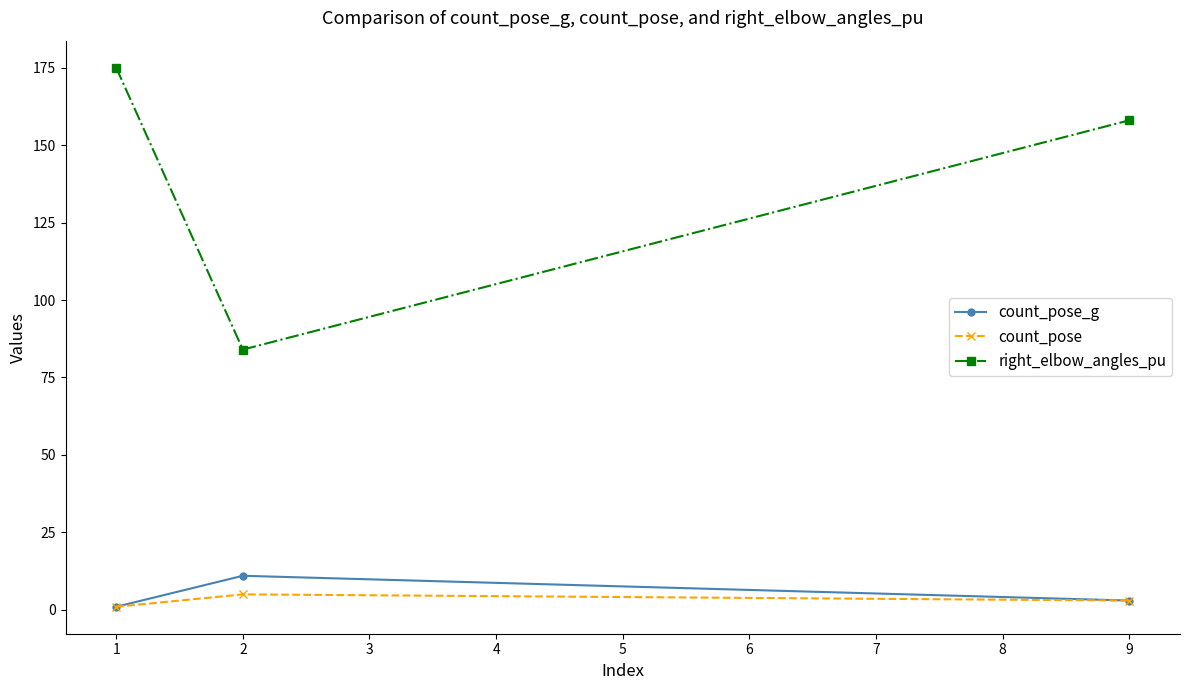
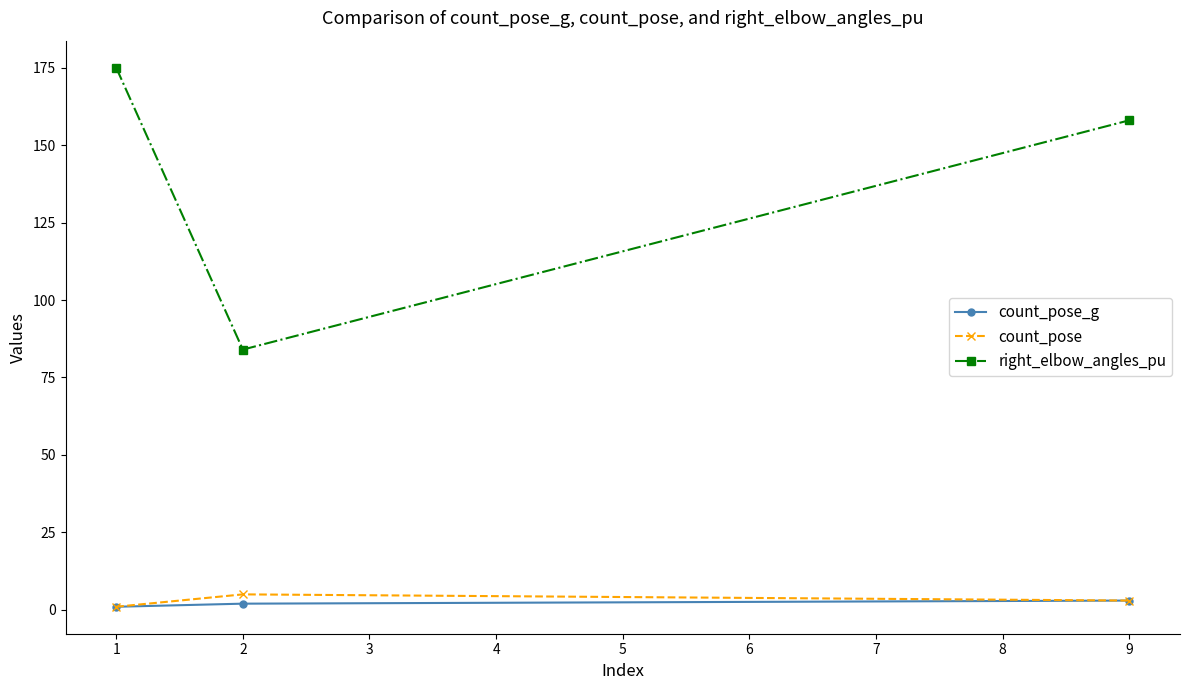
count_pose_g, 2: 11 -> 2
